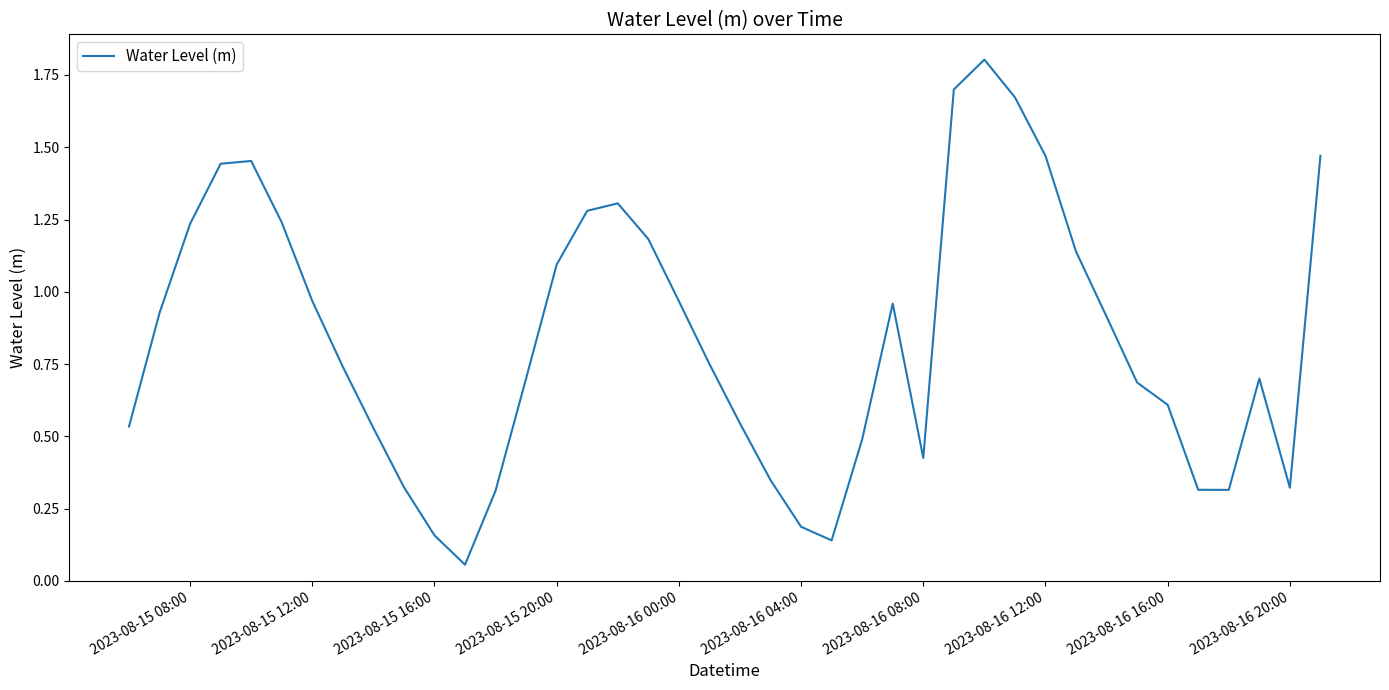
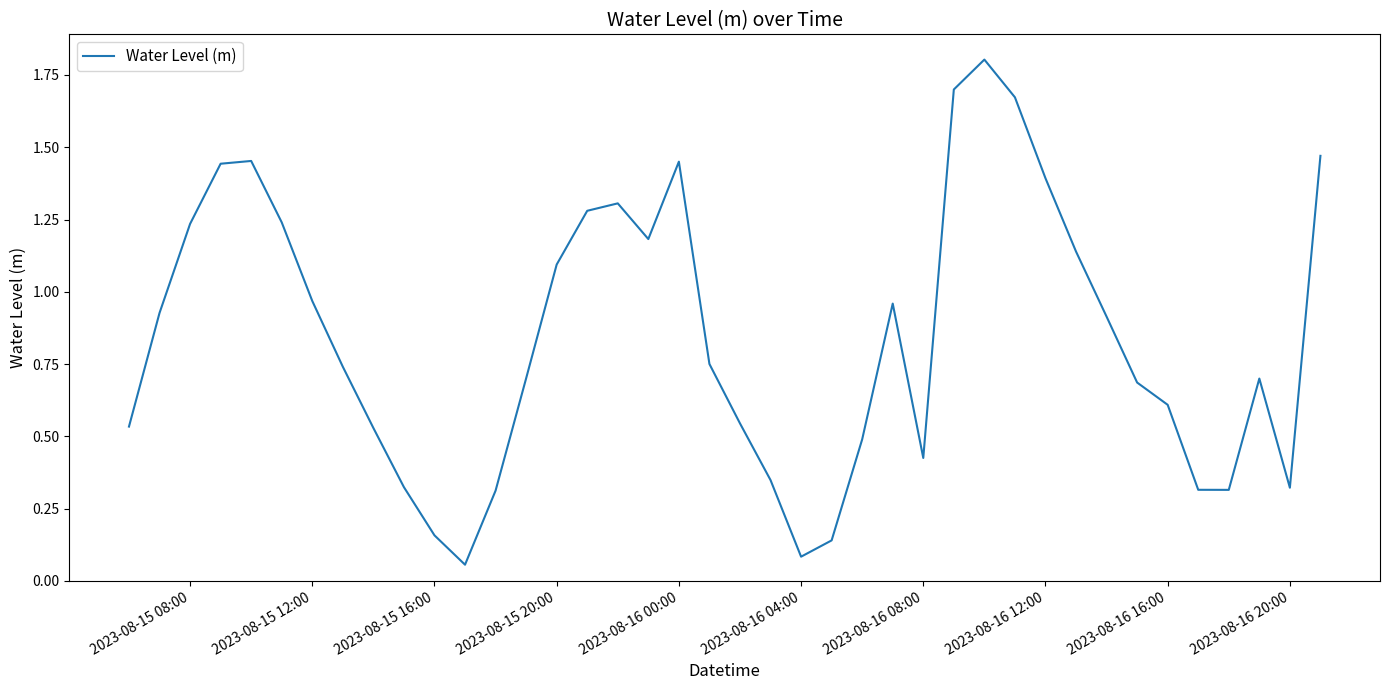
2023-08-16 00:00: 0.97 -> 1.45
2023-08-16 04:00: 0.19 -> 0.08
2023-08-16 12:00: 1.47 -> 1.39
